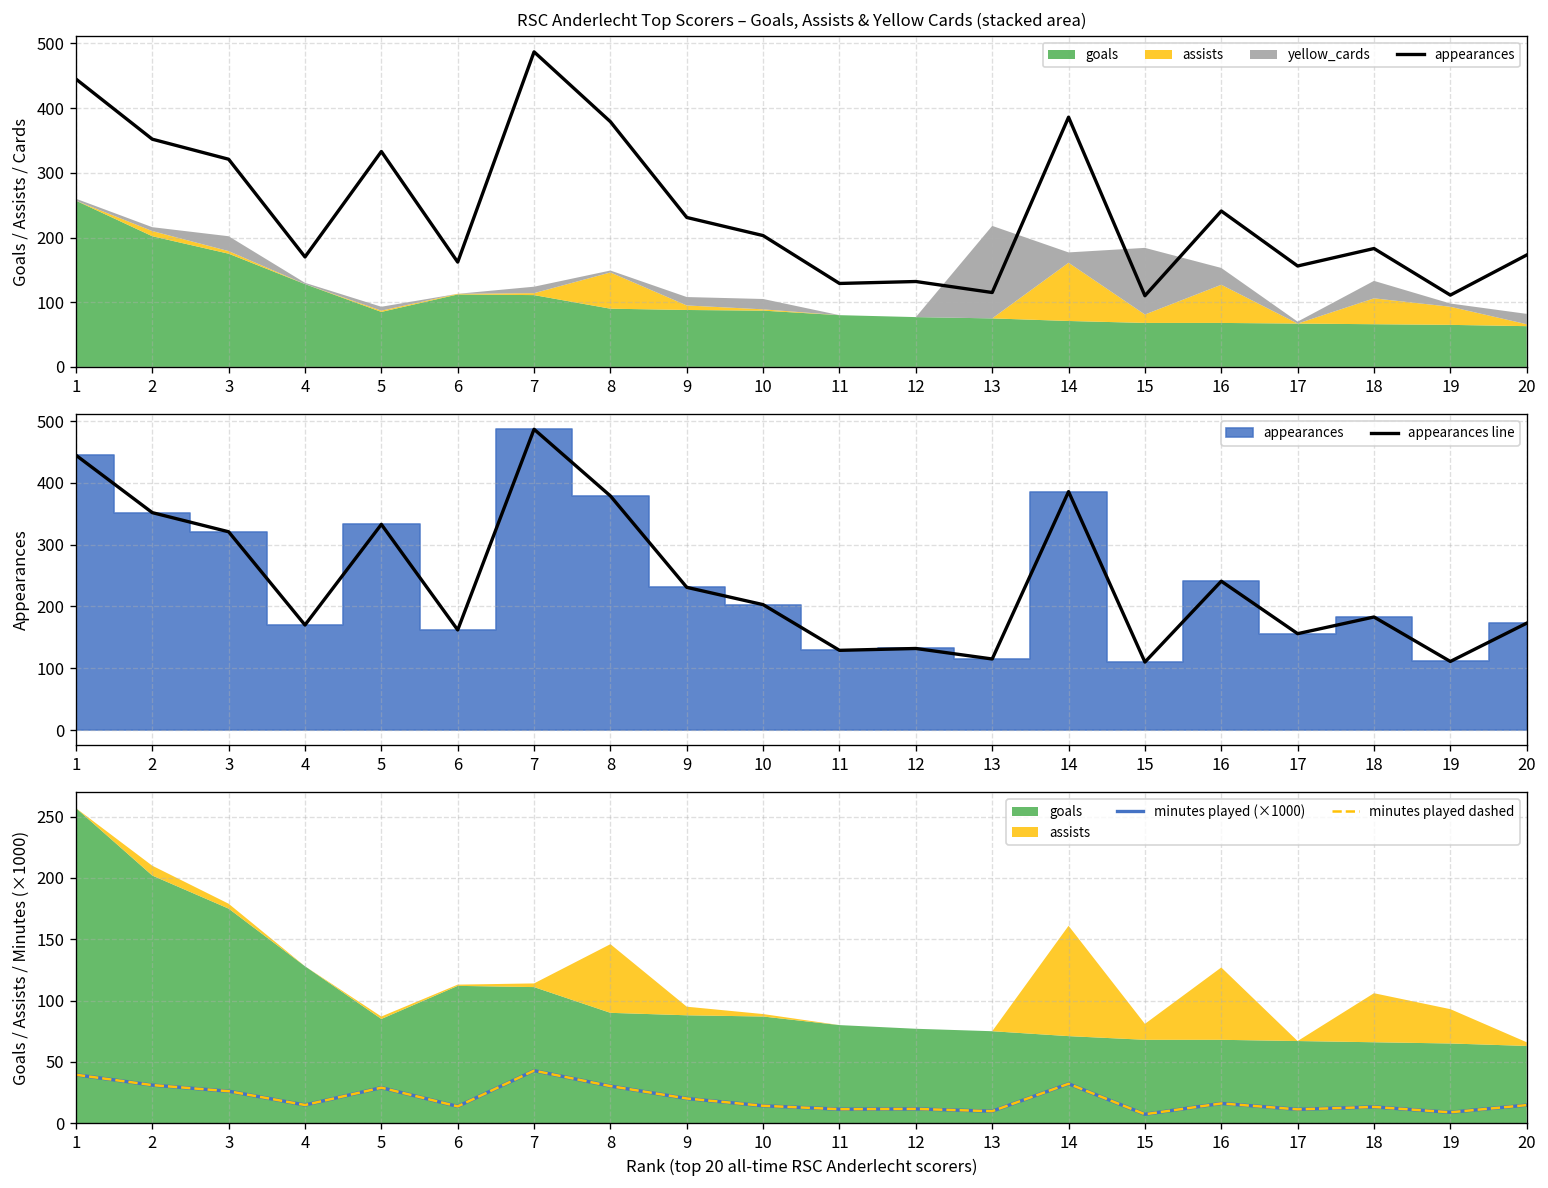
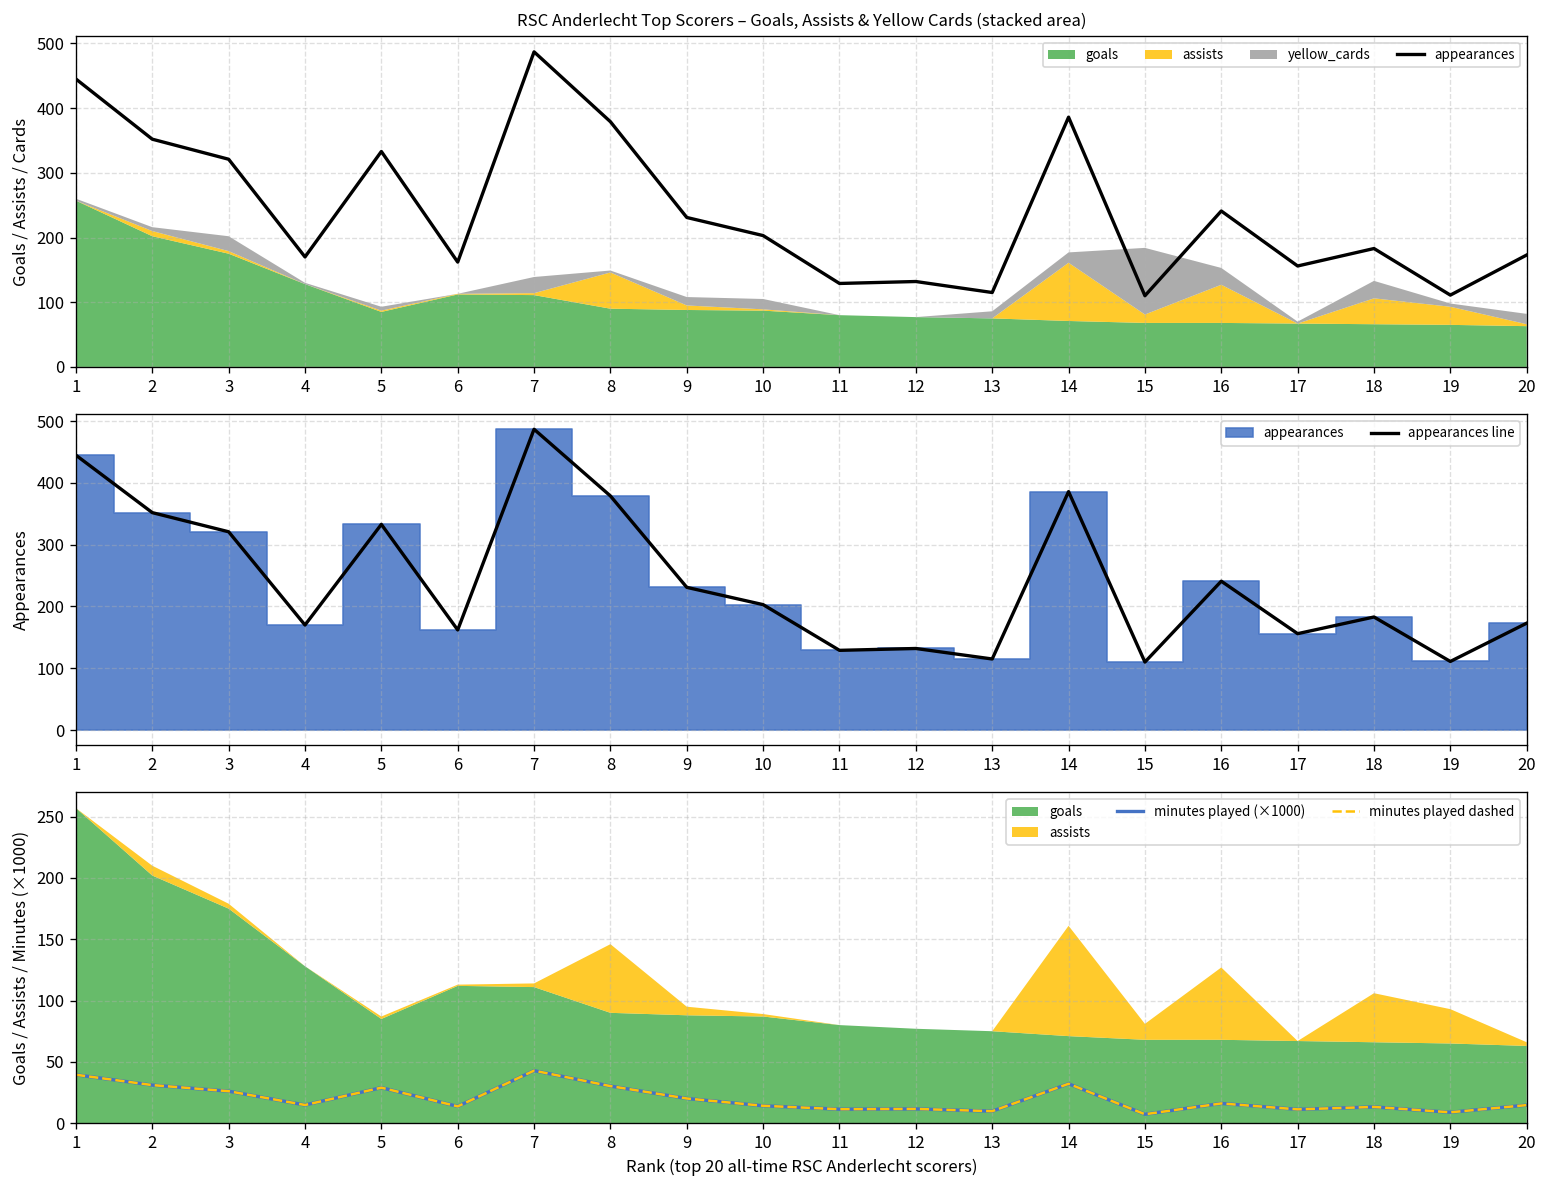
RSC Anderlecht Top Scorers – Goals, Assists & Yellow Cards (stacked area), yellow_cards, 7: 10 -> 30
RSC Anderlecht Top Scorers – Goals, Assists & Yellow Cards (stacked area), yellow_cards, 13: 140 -> 10
